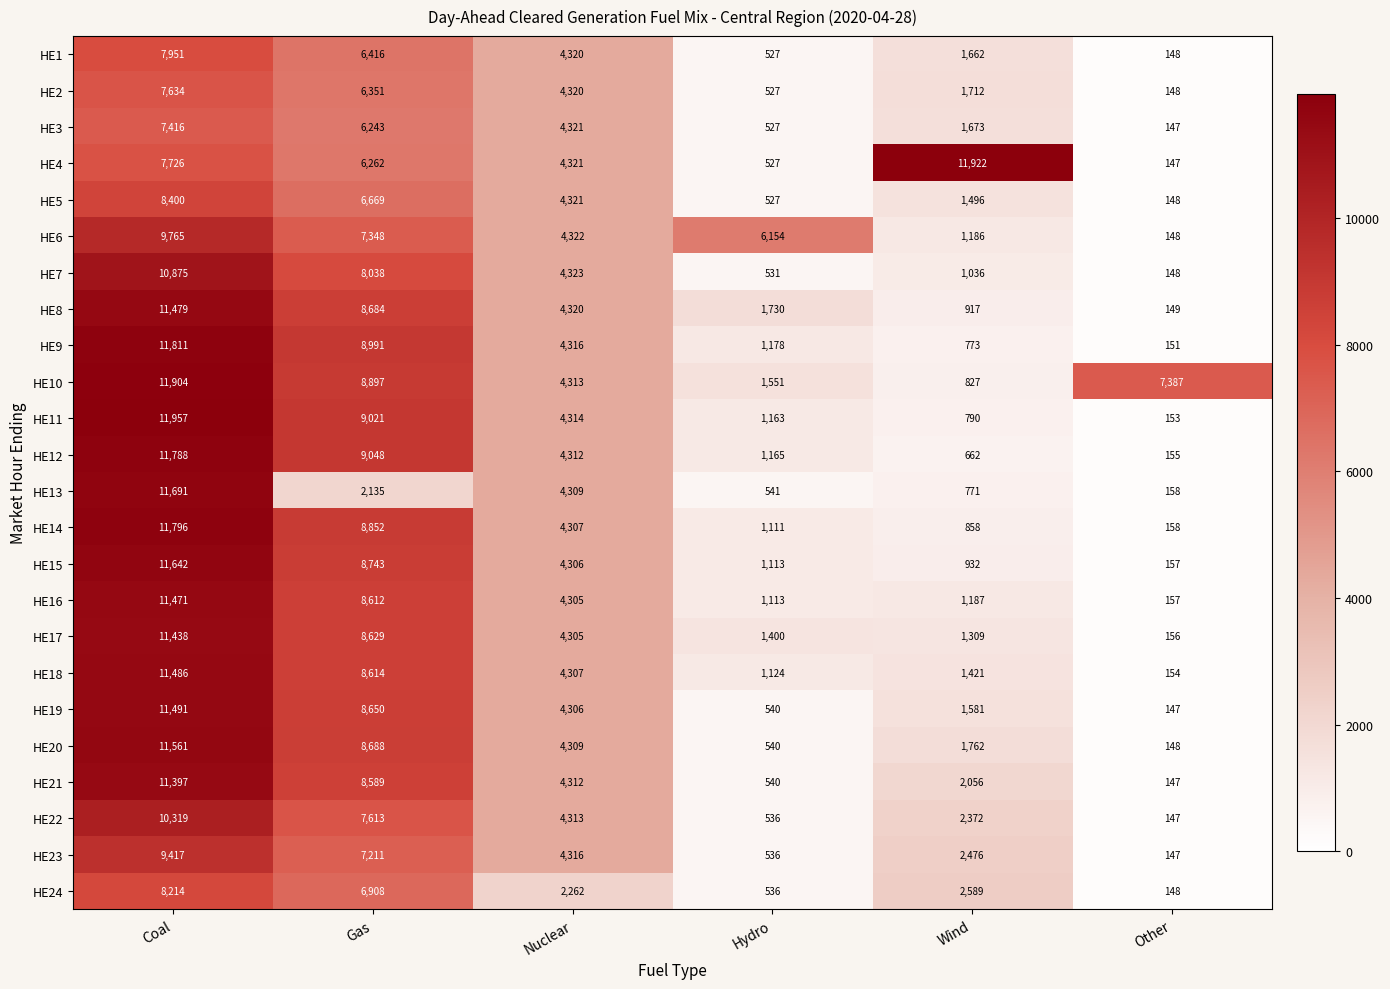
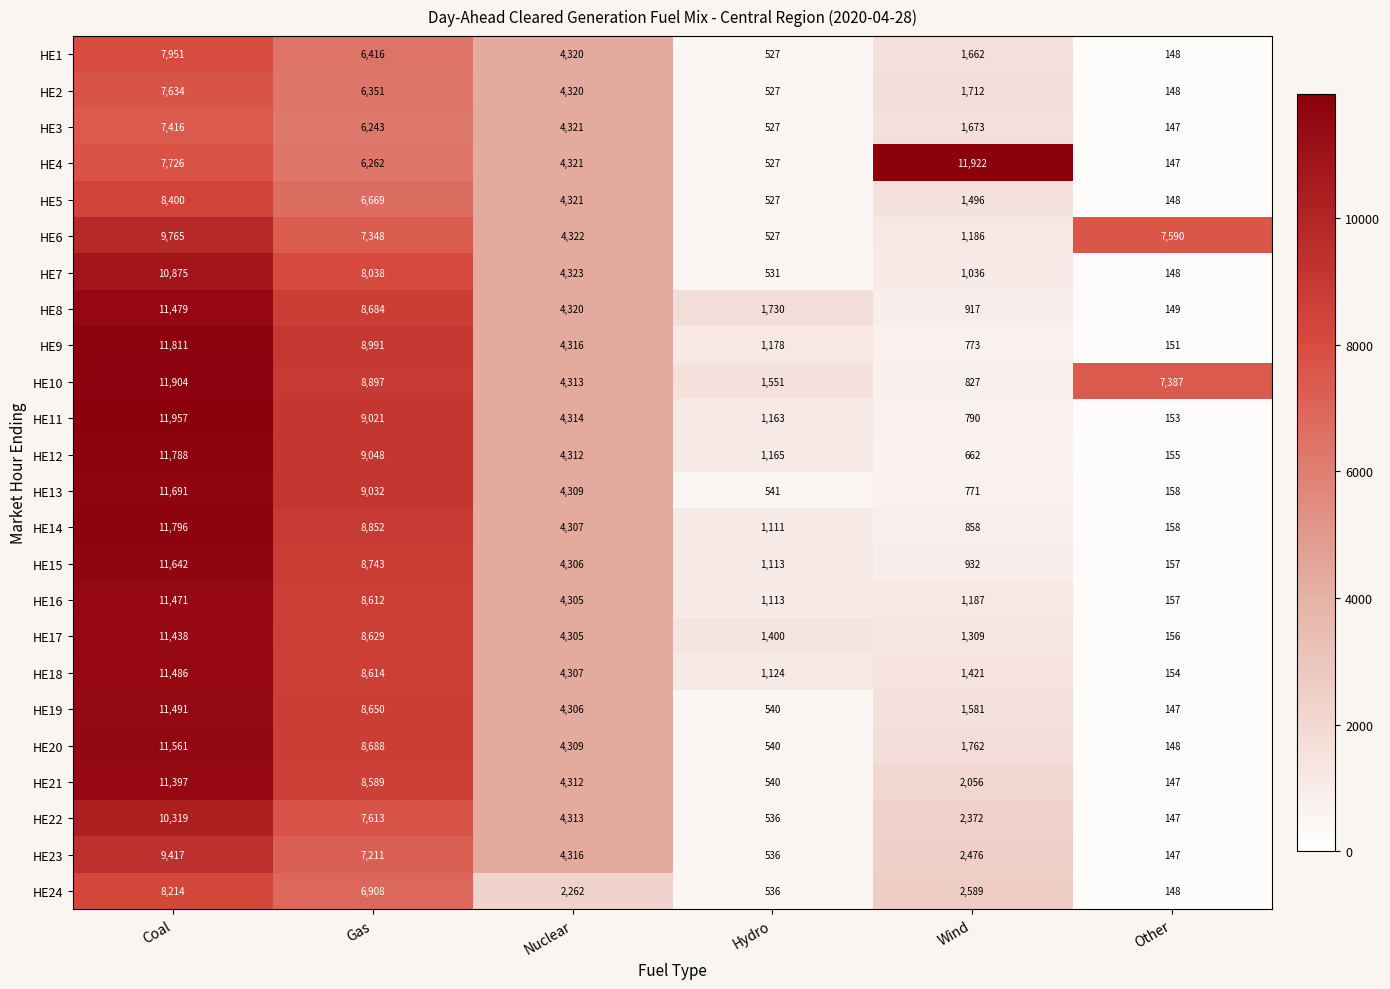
HE6, Hydro: 6,154 -> 527
HE6, Other: 148 -> 7,590
HE13, Gas: 2,135 -> 9,032
